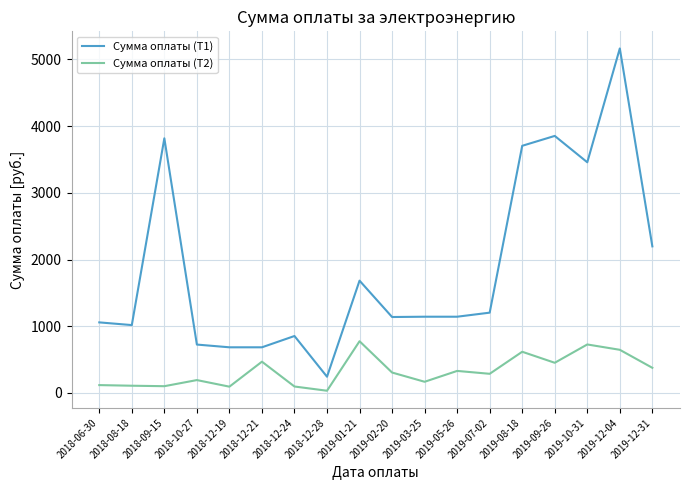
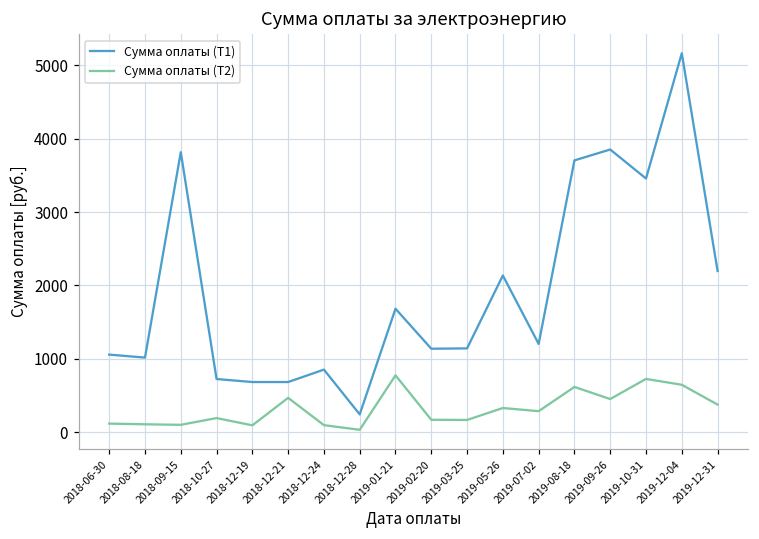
Сумма оплаты (Т2), 2019-02-20: 300 -> 200
Сумма оплаты (Т1), 2019-05-26: 1100 -> 2100
